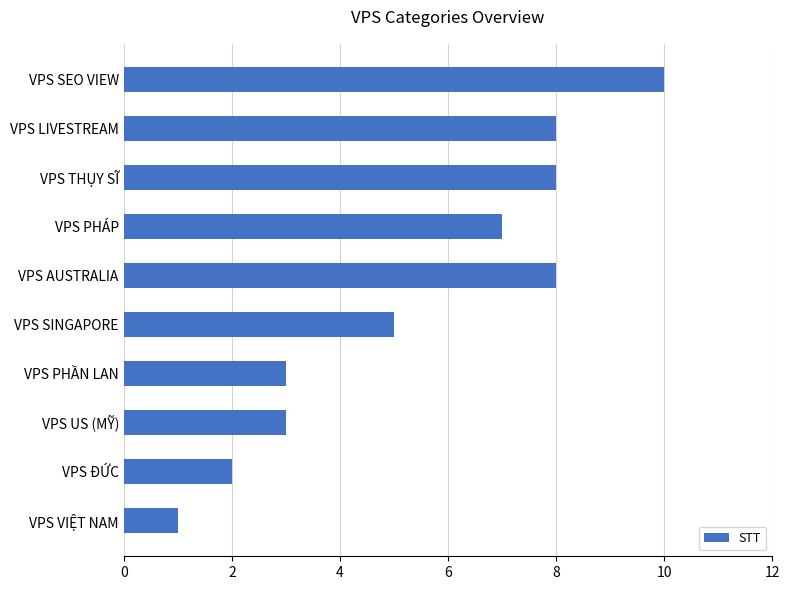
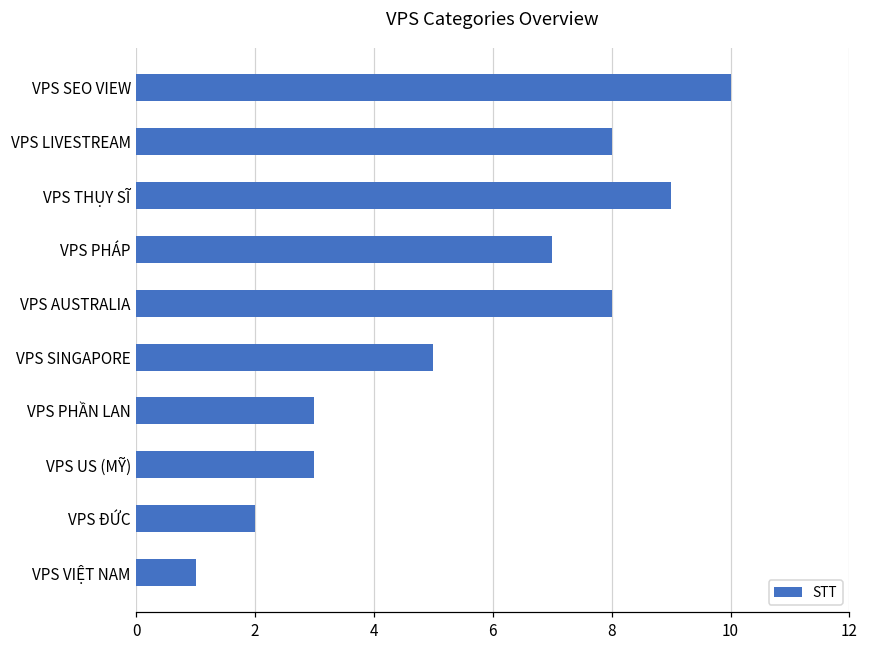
VPS THỤY SĨ: 8 -> 9
